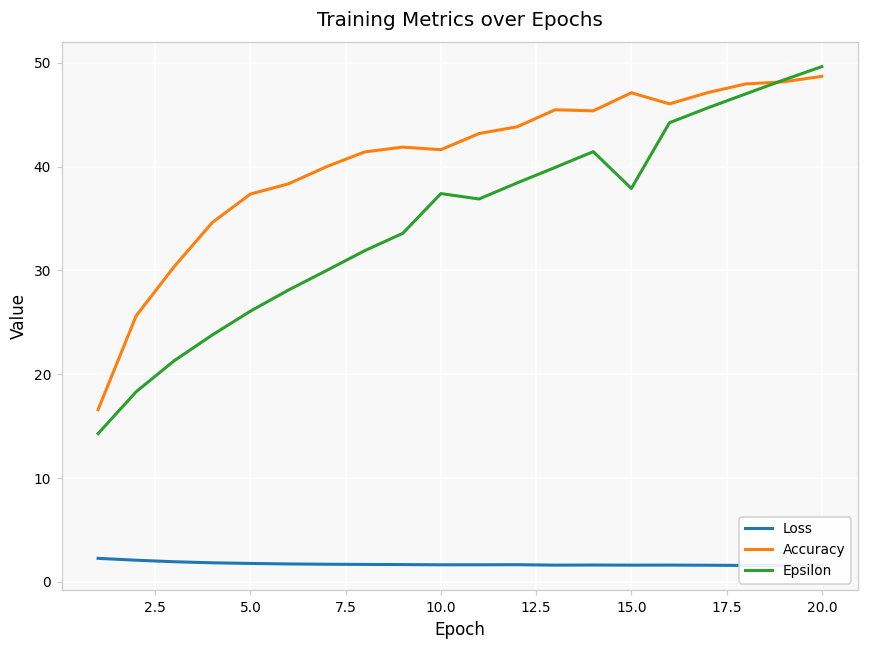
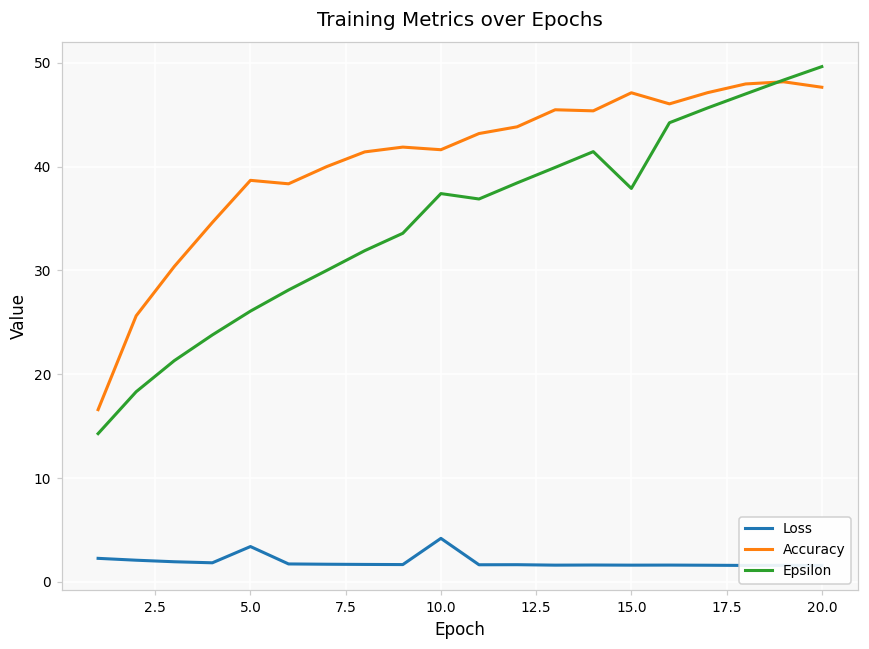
Loss, 5.0: 2 -> 3
Accuracy, 5.0: 37 -> 39
Loss, 10.0: 2 -> 4
Accuracy, 20.0: 49 -> 48
